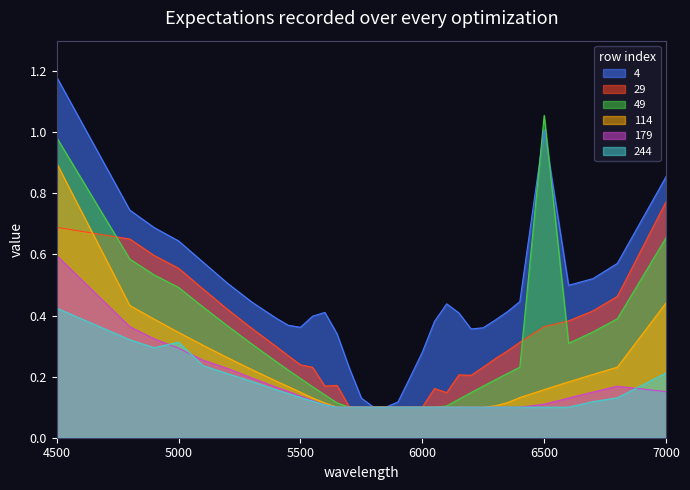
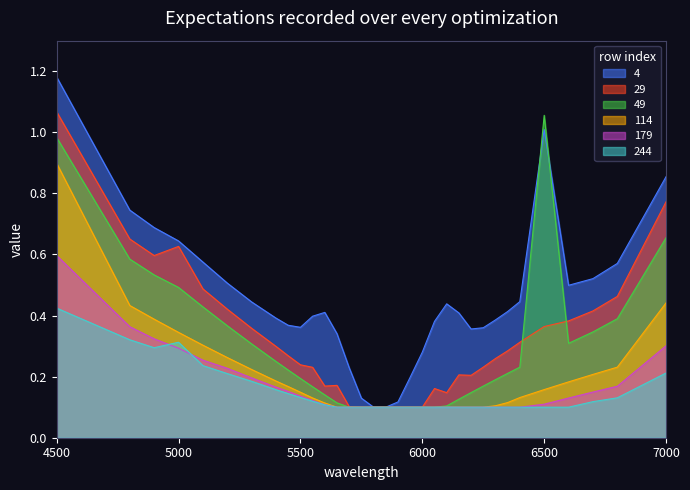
29, 4500: 0.69 -> 1.07
29, 5000: 0.55 -> 0.63
179, 7000: 0.15 -> 0.30
